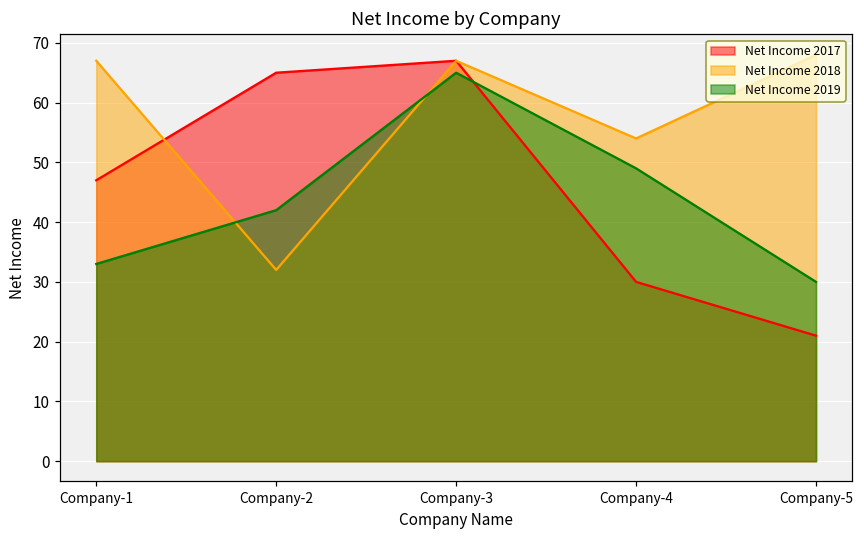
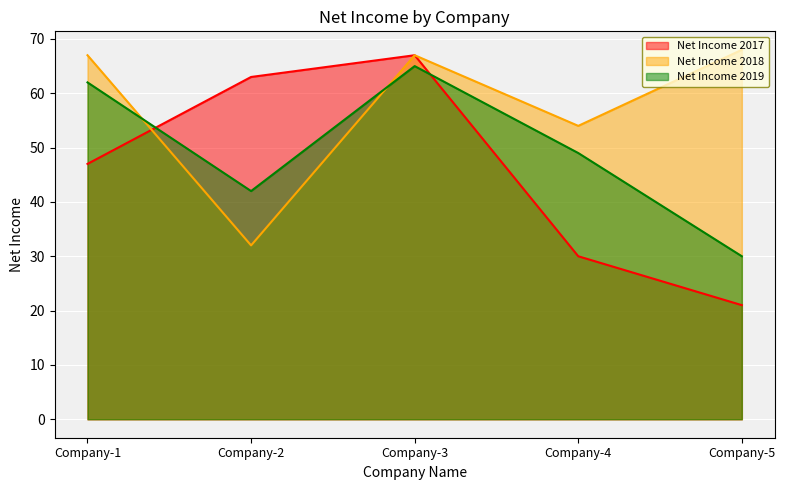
Net Income 2019, Company-1: 33 -> 62
Net Income 2017, Company-2: 65 -> 63
